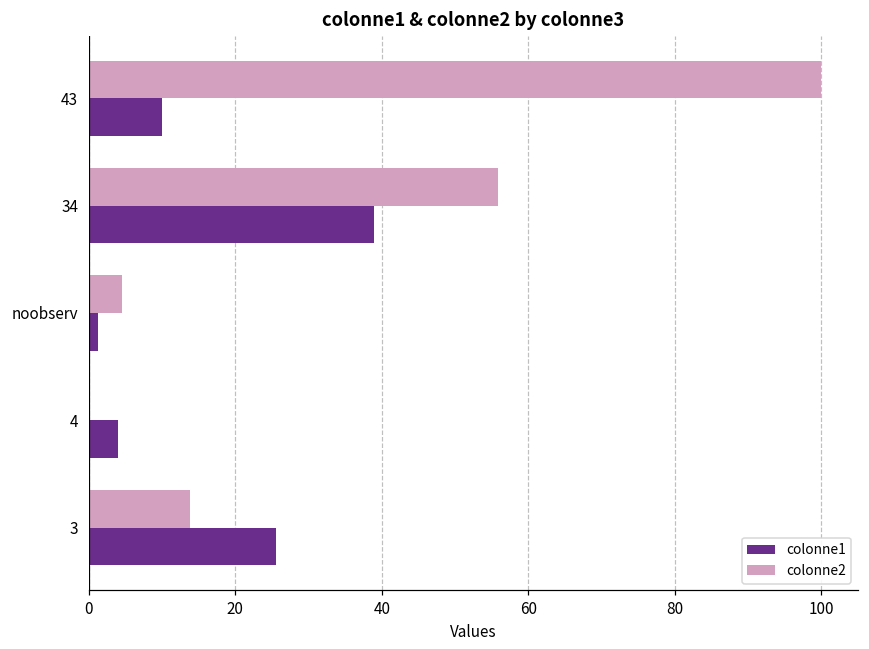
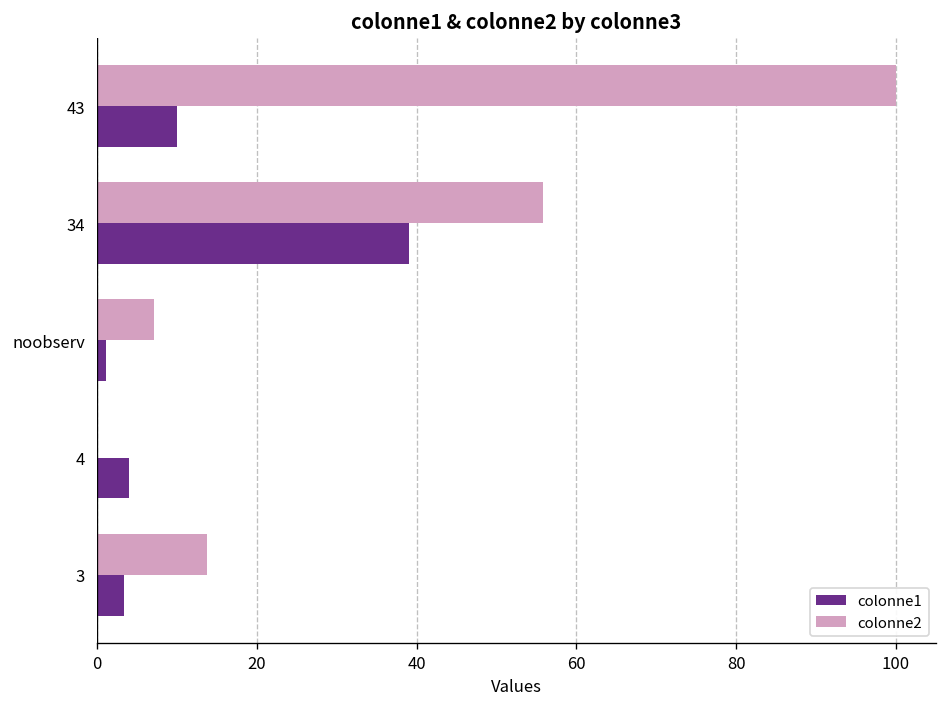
colonne2, noobserv: 5 -> 7
colonne1, 3: 26 -> 3
